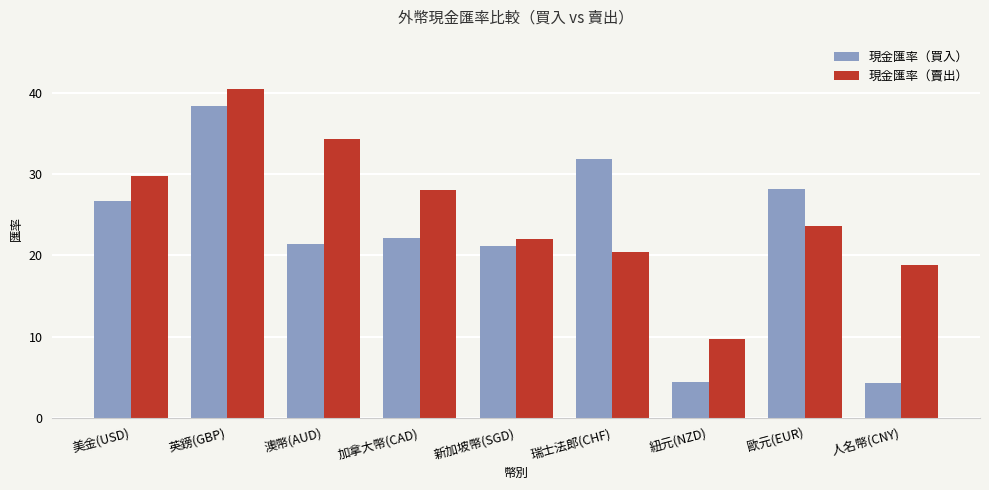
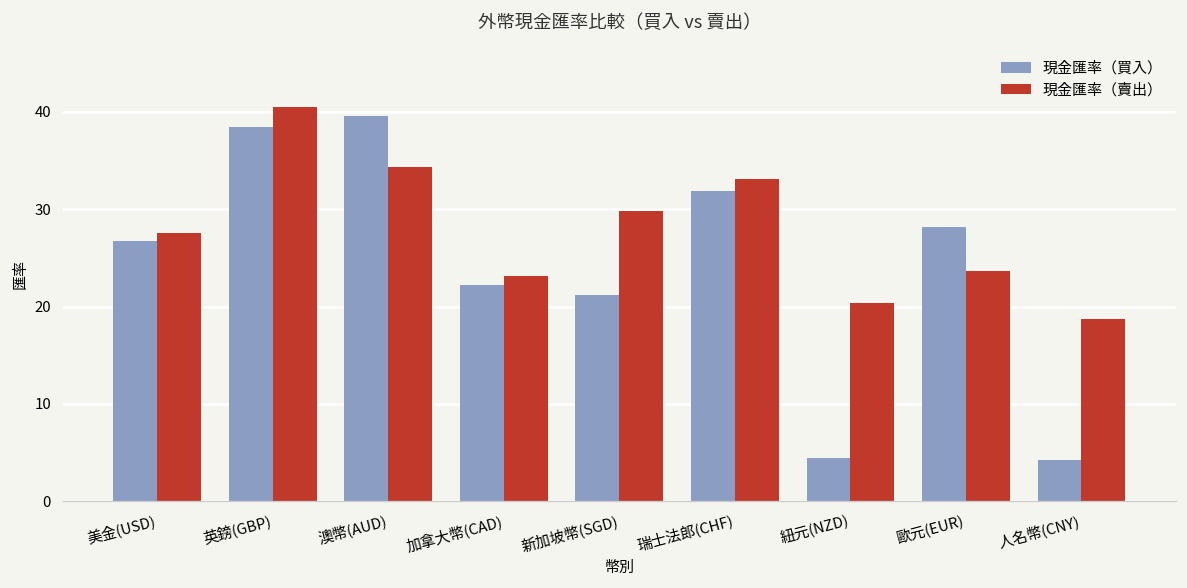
現金匯率（賣出）, 美金(USD): 30 -> 28
現金匯率（買入）, 澳幣(AUD): 21 -> 40
現金匯率（賣出）, 加拿大幣(CAD): 28 -> 23
現金匯率（賣出）, 新加坡幣(SGD): 22 -> 30
現金匯率（賣出）, 瑞士法郎(CHF): 20 -> 33
現金匯率（賣出）, 紐元(NZD): 10 -> 20
